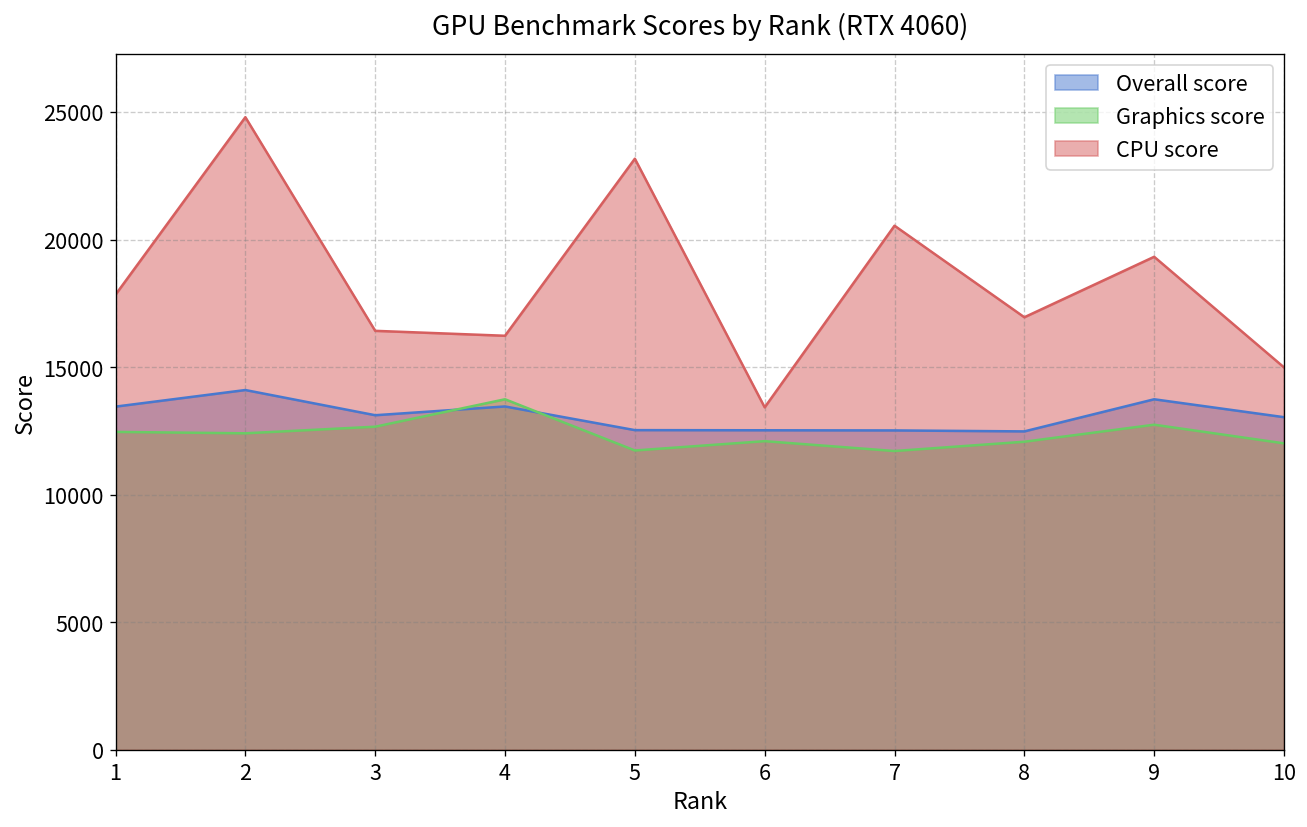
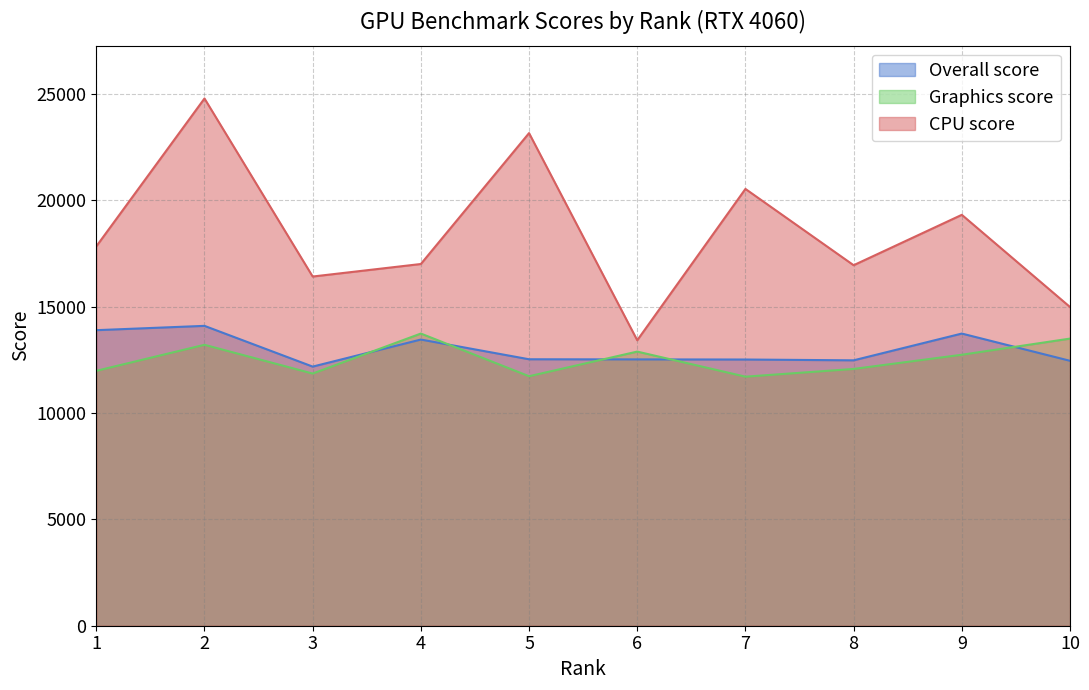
Overall score, 1: 13500 -> 13900
Graphics score, 1: 12500 -> 12000
Graphics score, 2: 12400 -> 13200
Overall score, 3: 13100 -> 12200
Graphics score, 3: 12700 -> 11900
CPU score, 4: 16200 -> 17000
Graphics score, 6: 12100 -> 12900
Overall score, 10: 13000 -> 12500
Graphics score, 10: 12000 -> 13500
